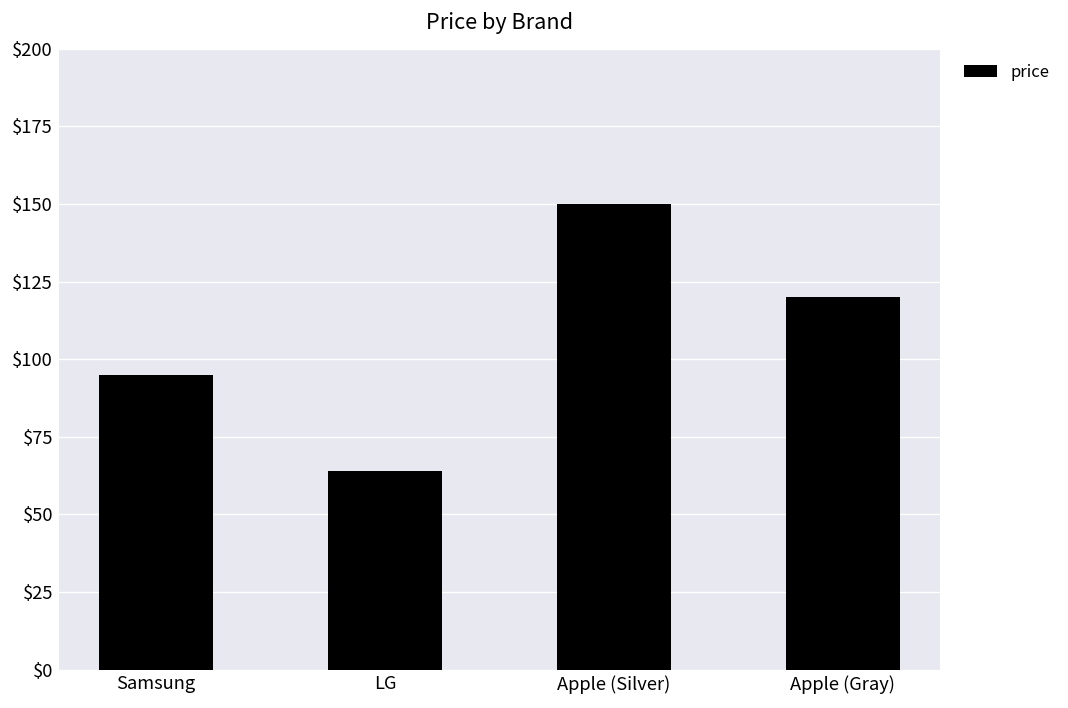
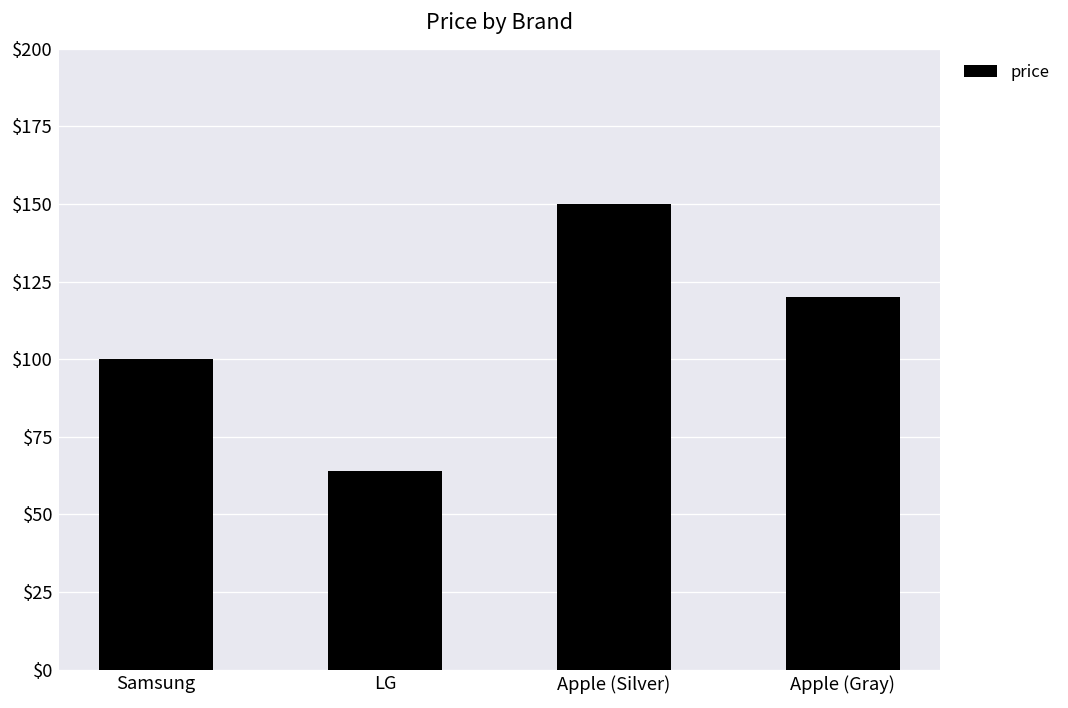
Samsung: $95 -> $100
